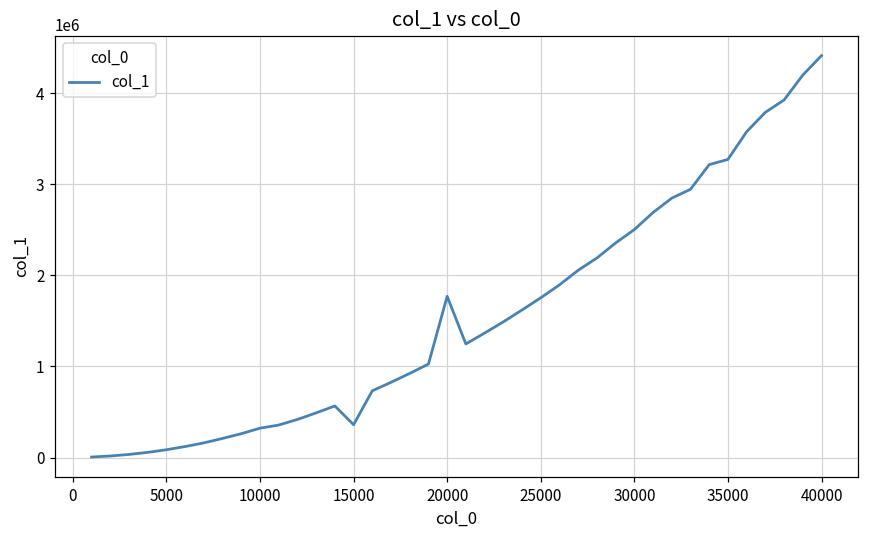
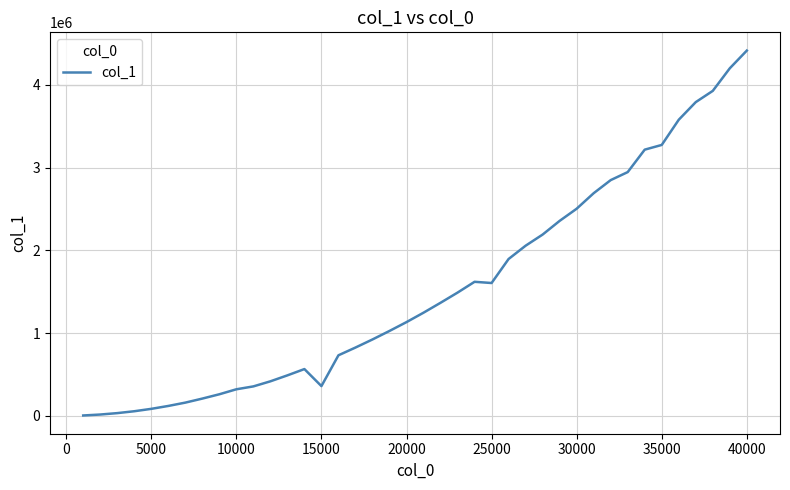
20000: 1800000 -> 1100000
25000: 1800000 -> 1600000
